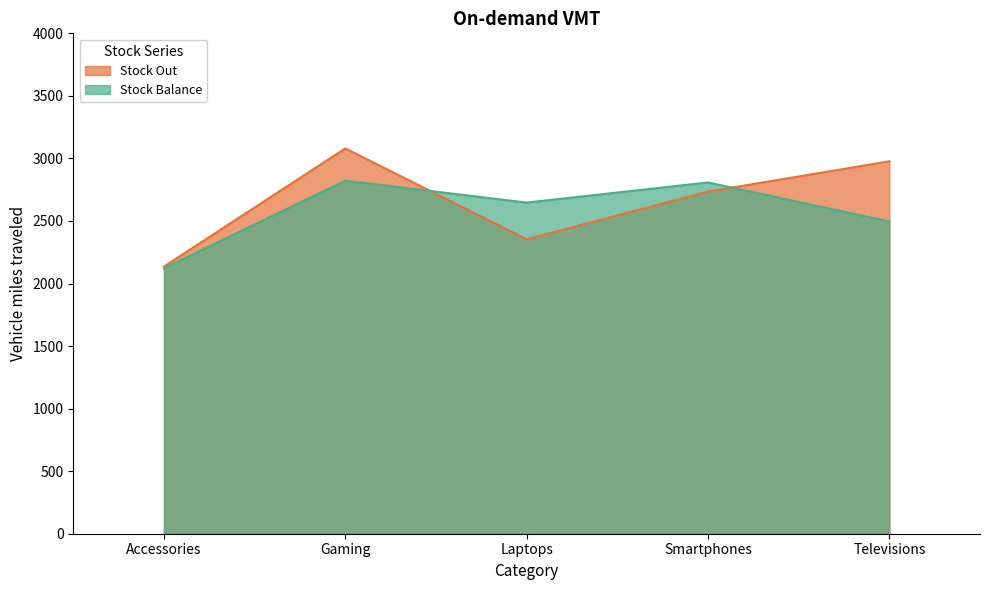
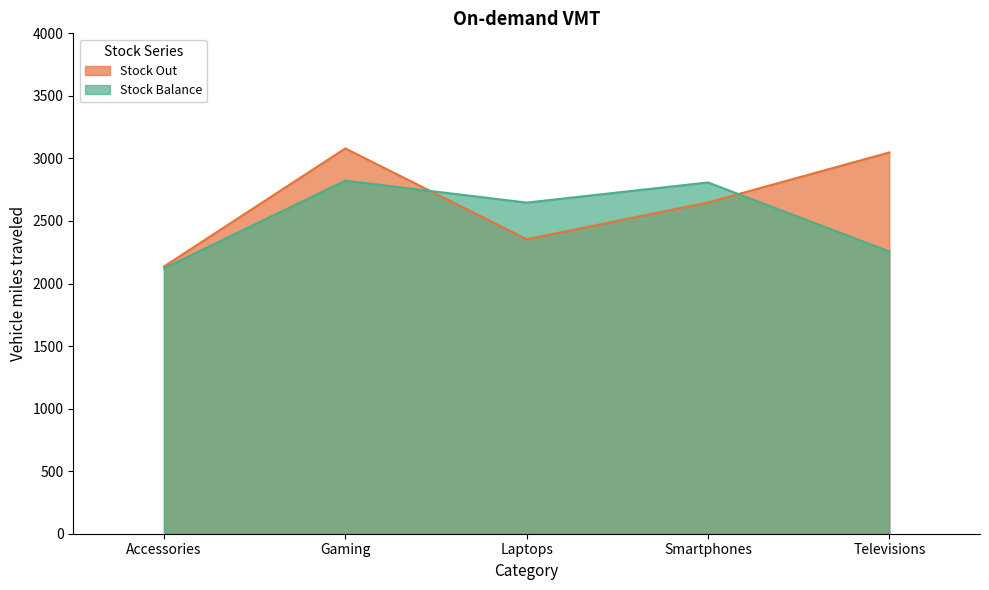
Stock Out, Smartphones: 2740 -> 2650
Stock Out, Televisions: 2980 -> 3050
Stock Balance, Televisions: 2500 -> 2260
